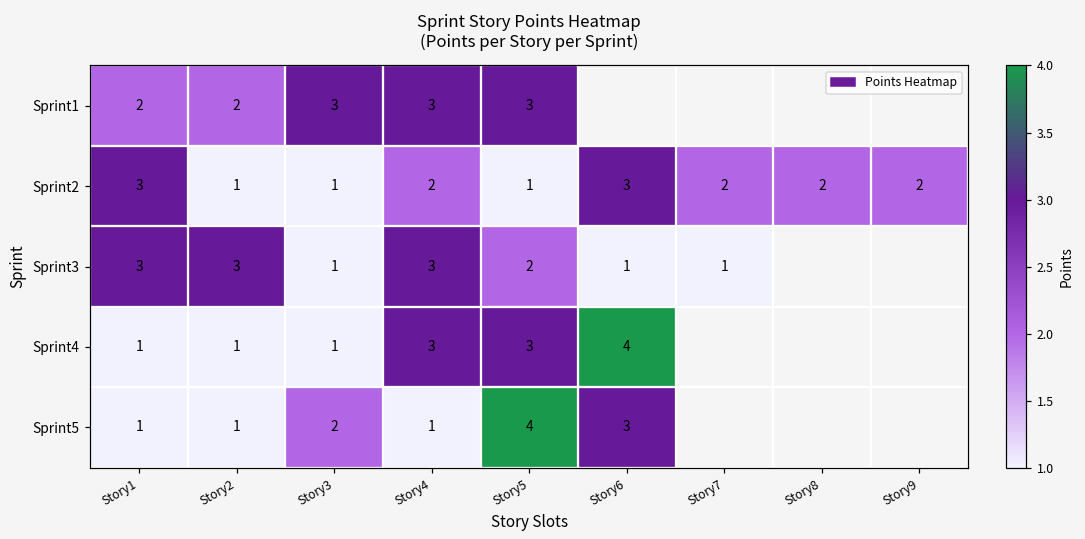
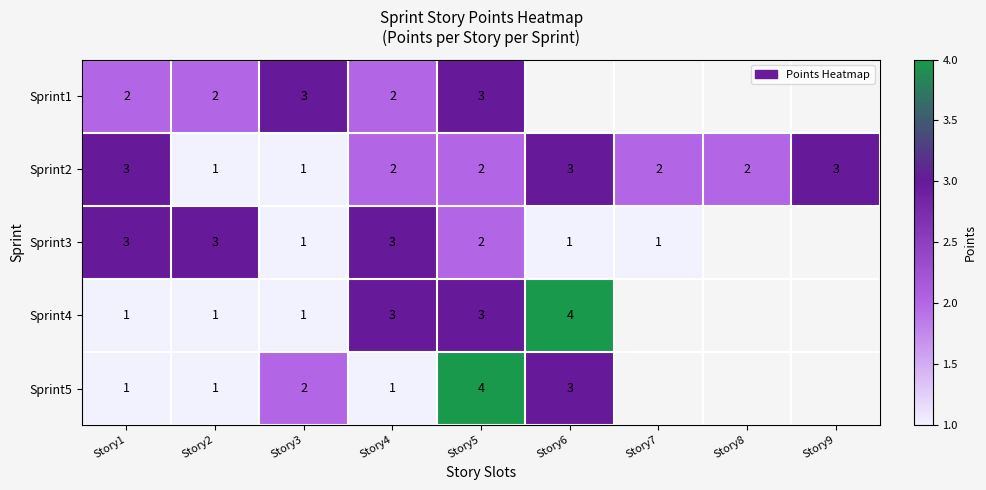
Sprint1, Story4: 3 -> 2
Sprint2, Story5: 1 -> 2
Sprint2, Story9: 2 -> 3
